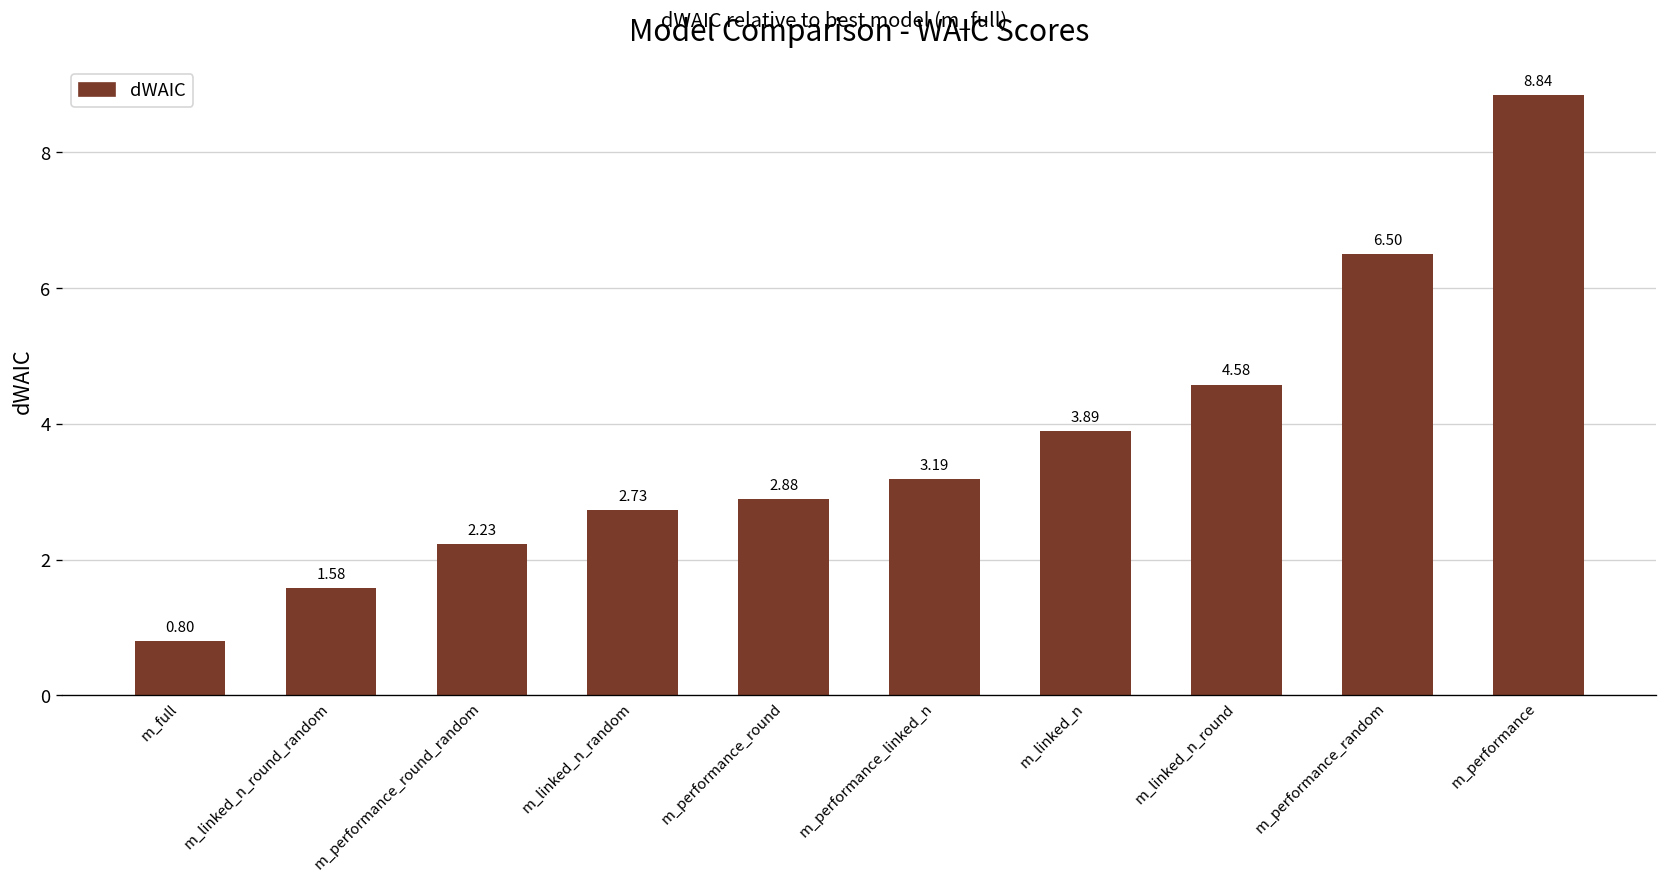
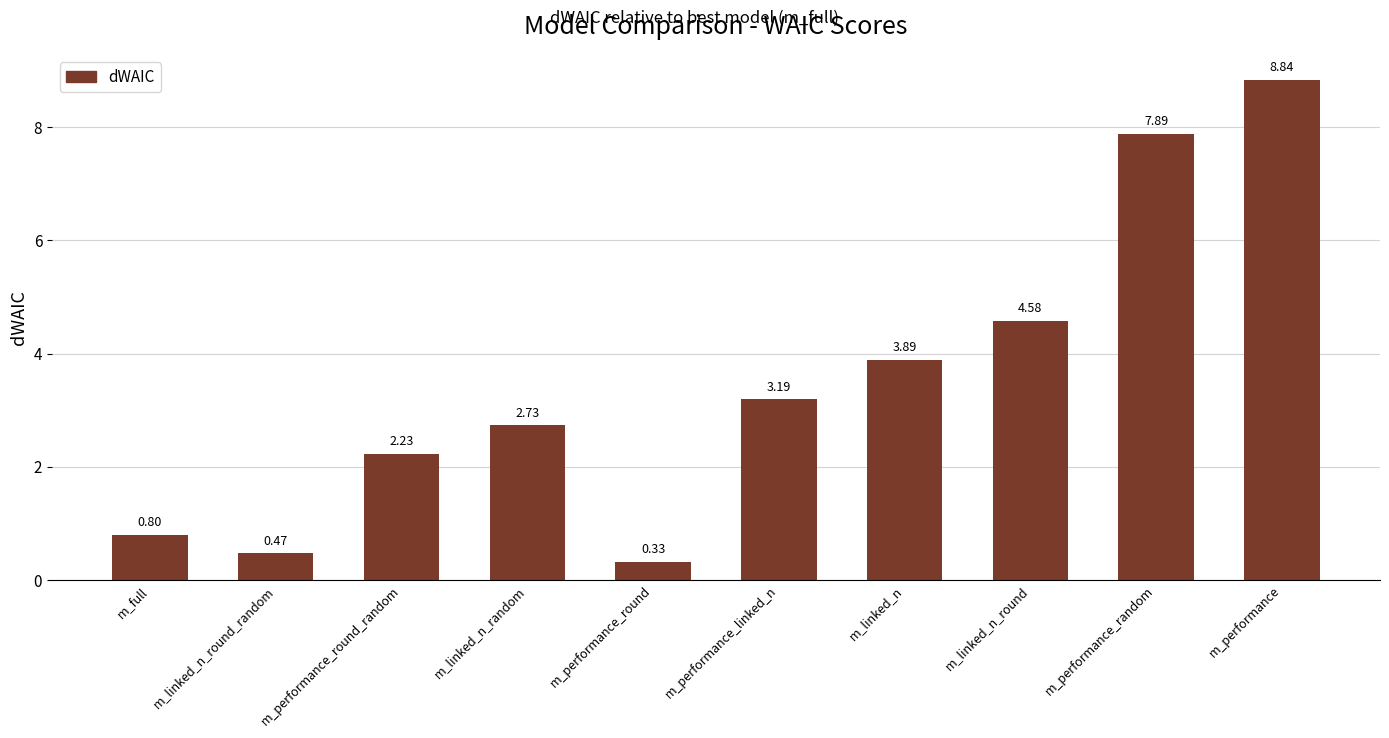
m_linked_n_round_random: 1.58 -> 0.47
m_performance_round: 2.88 -> 0.33
m_performance_random: 6.50 -> 7.89
